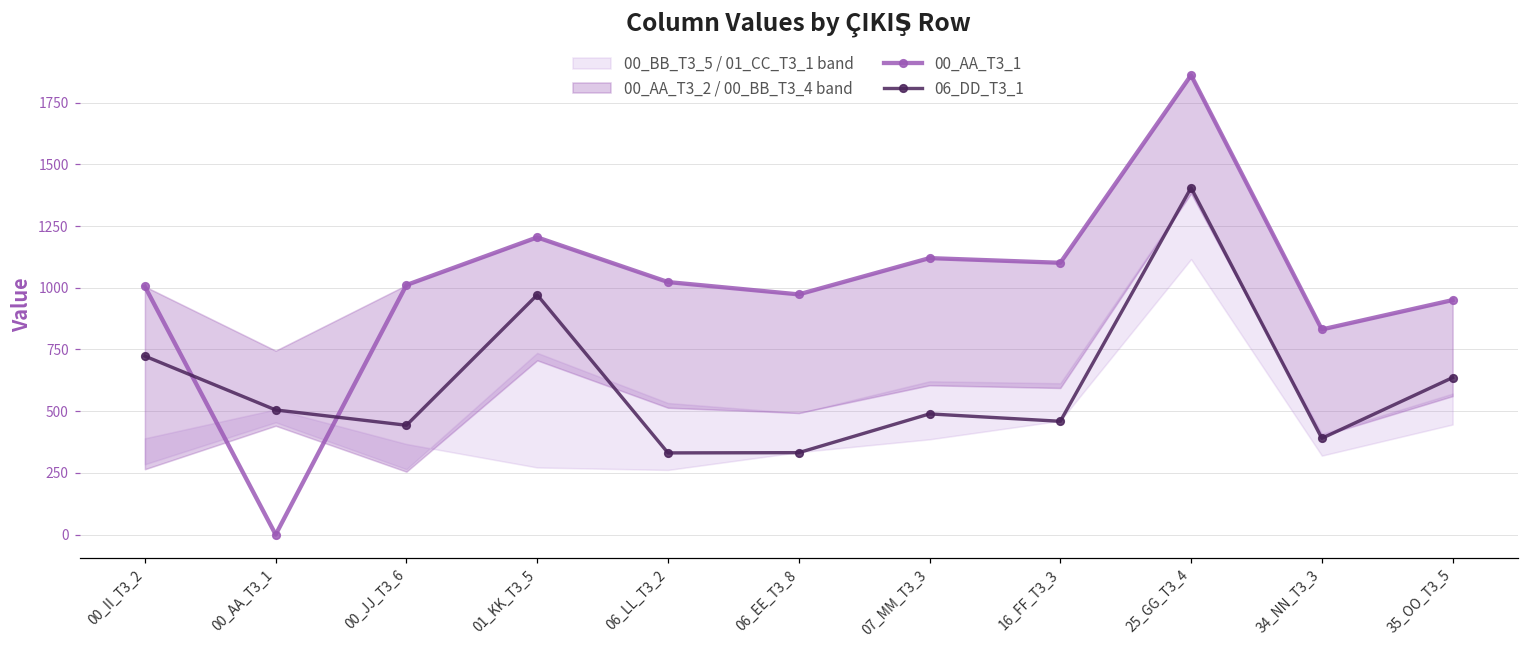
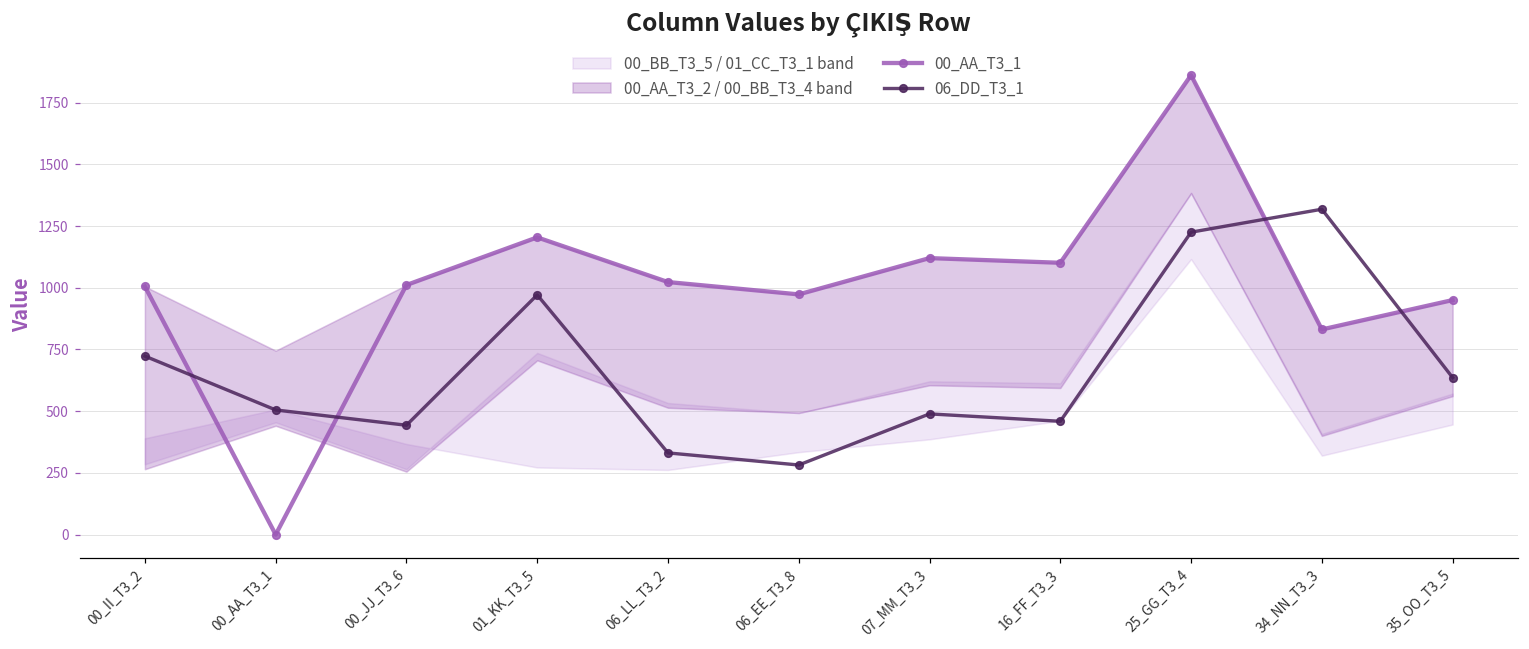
06_DD_T3_1, 06_EE_T3_8: 330 -> 280
06_DD_T3_1, 25_GG_T3_4: 1410 -> 1230
06_DD_T3_1, 34_NN_T3_3: 390 -> 1320
